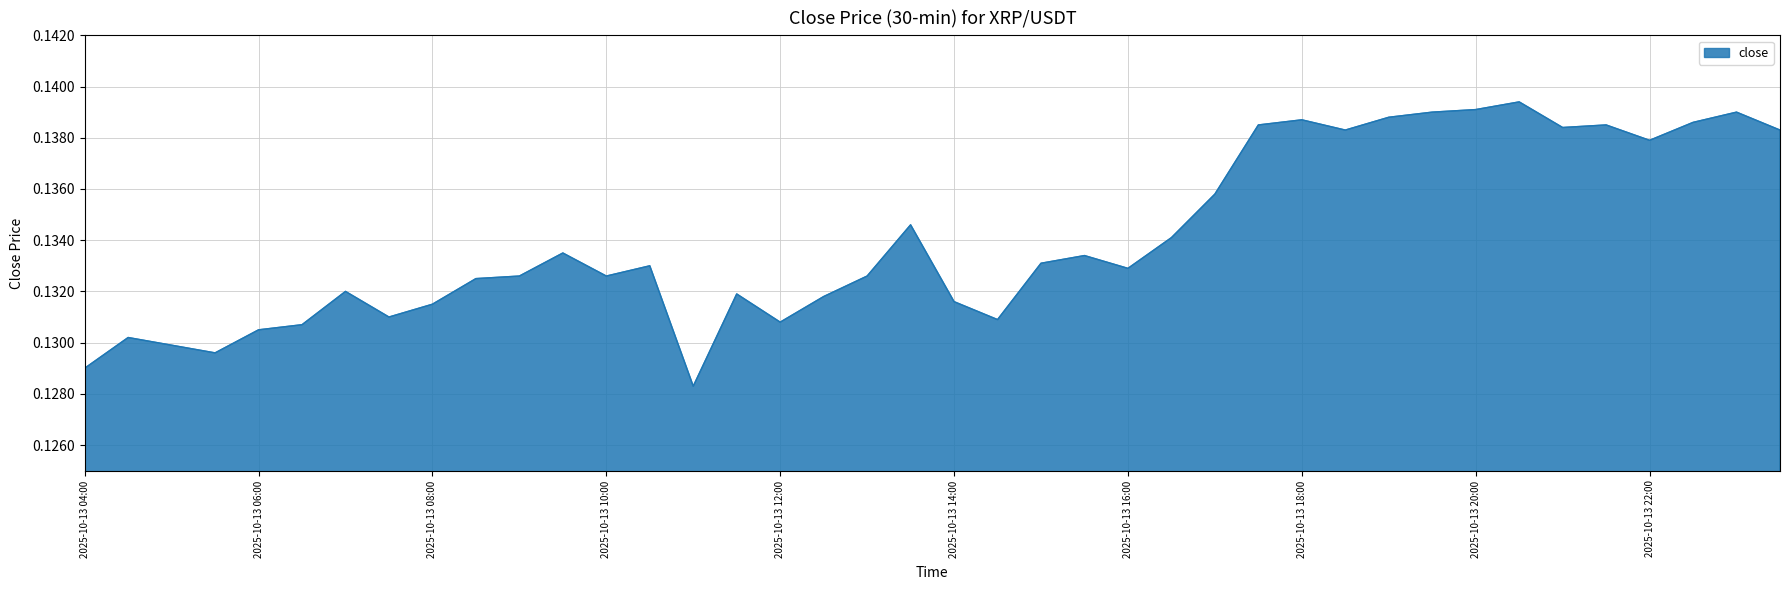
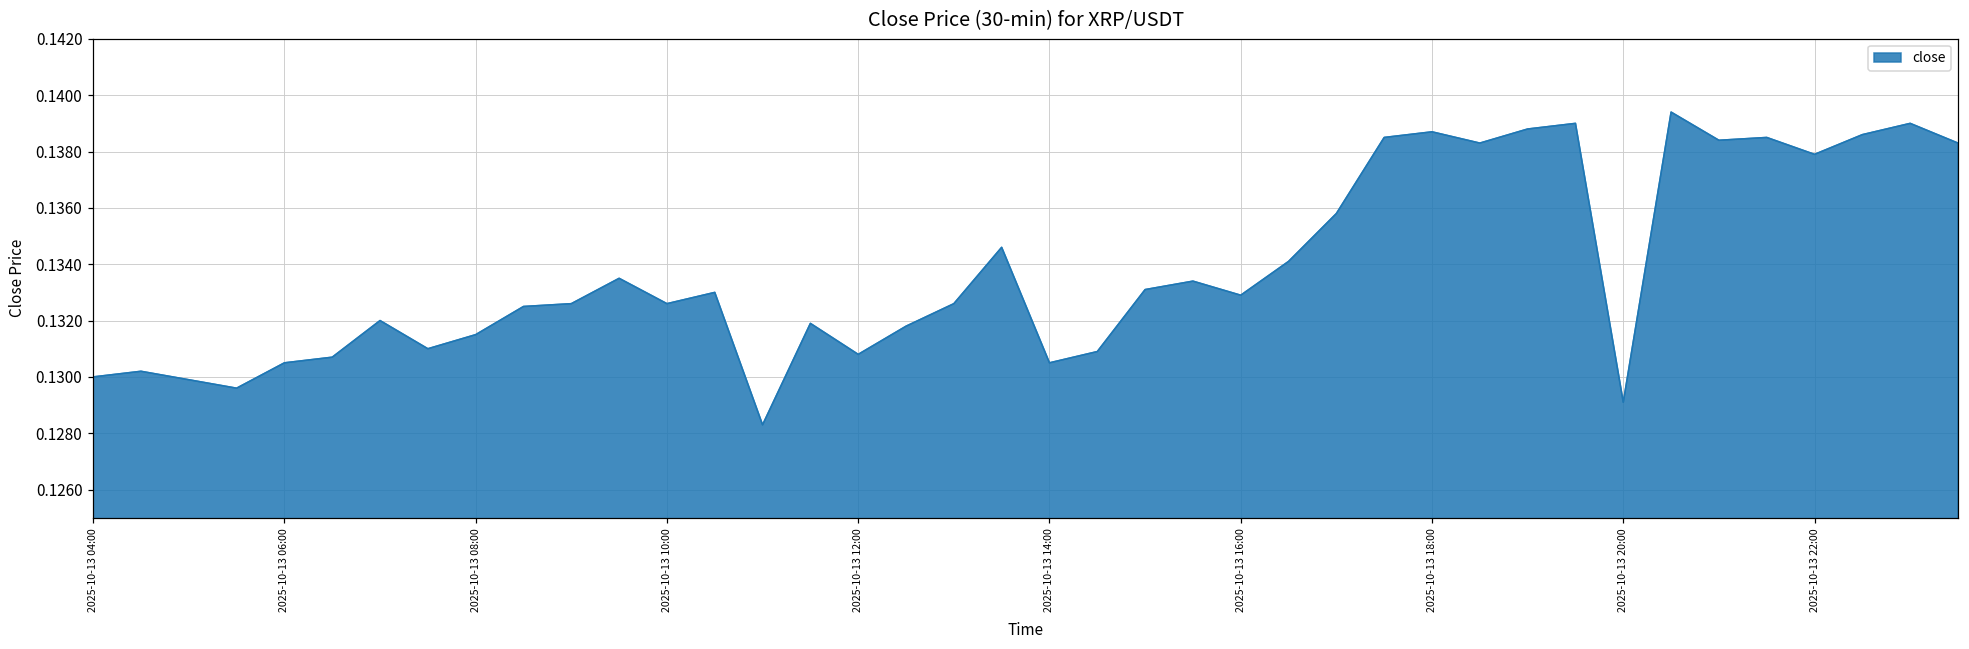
2025-10-13 04:00: 0.129 -> 0.130
2025-10-13 14:00: 0.1316 -> 0.1305
2025-10-13 20:00: 0.1391 -> 0.1291
